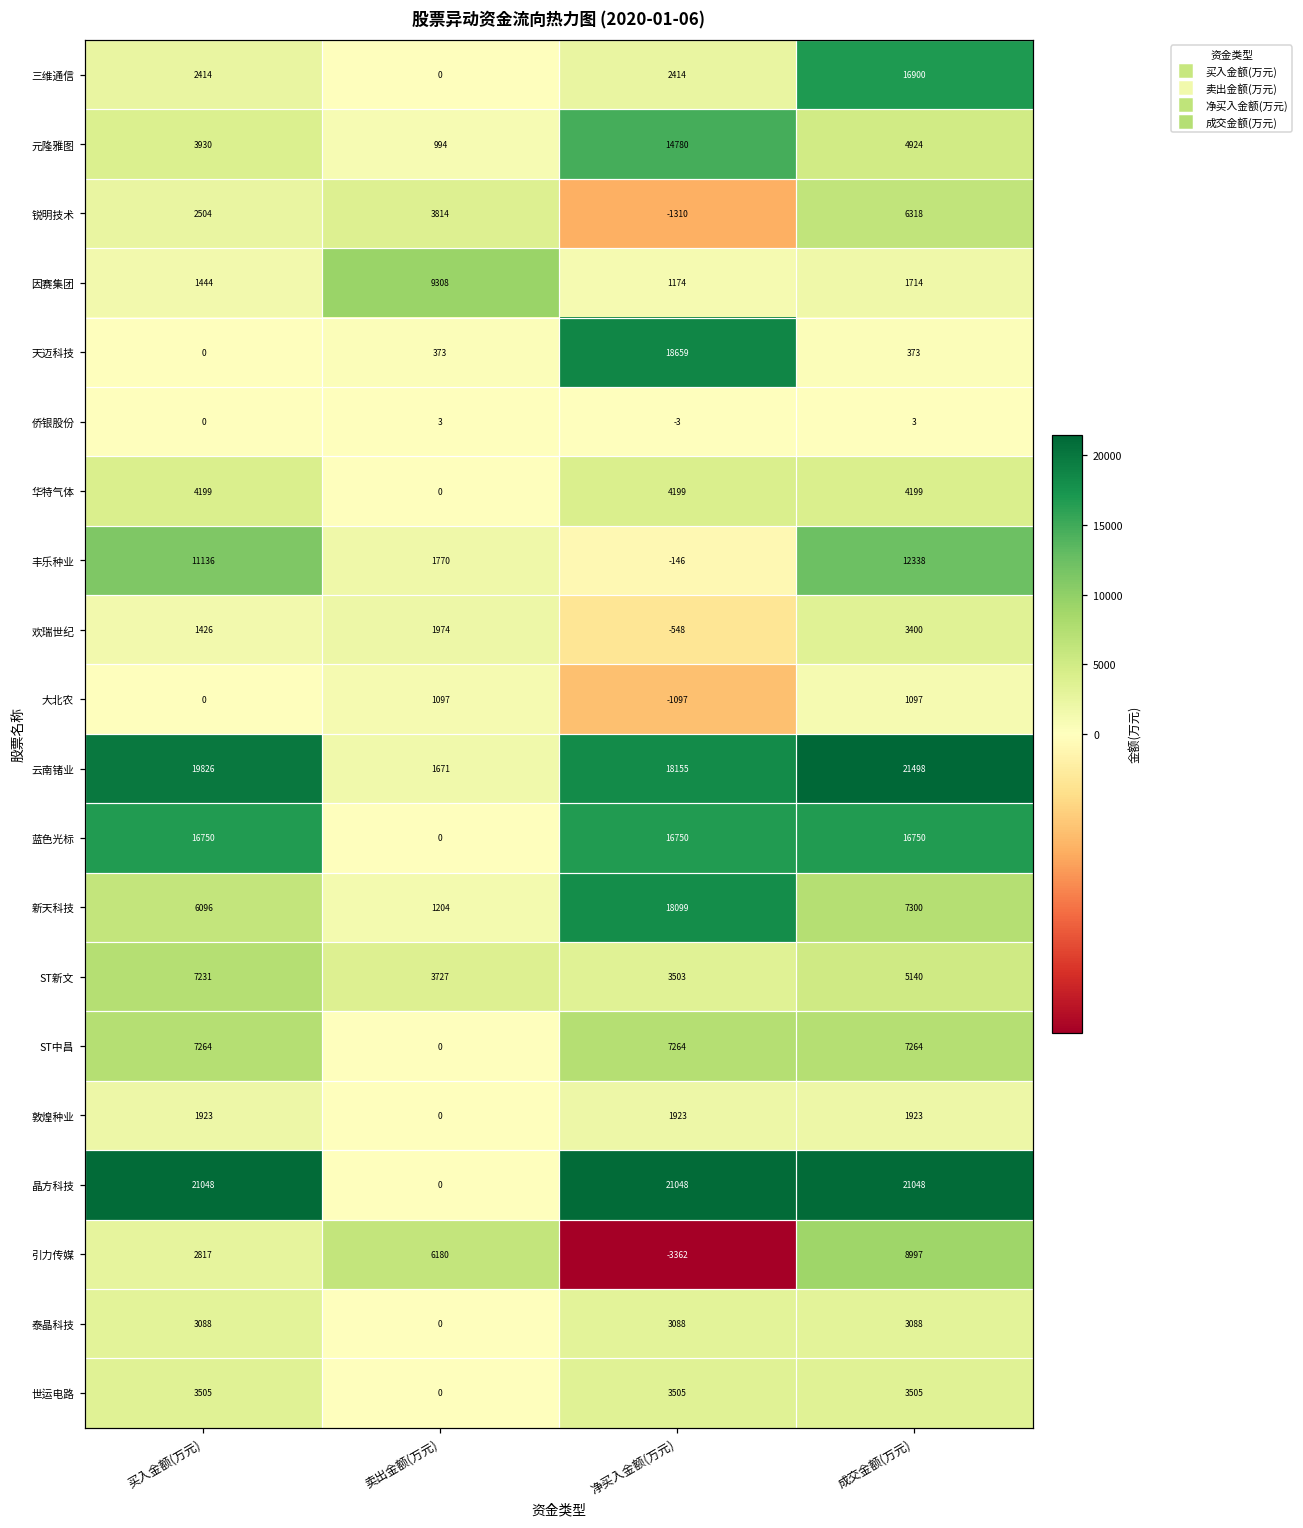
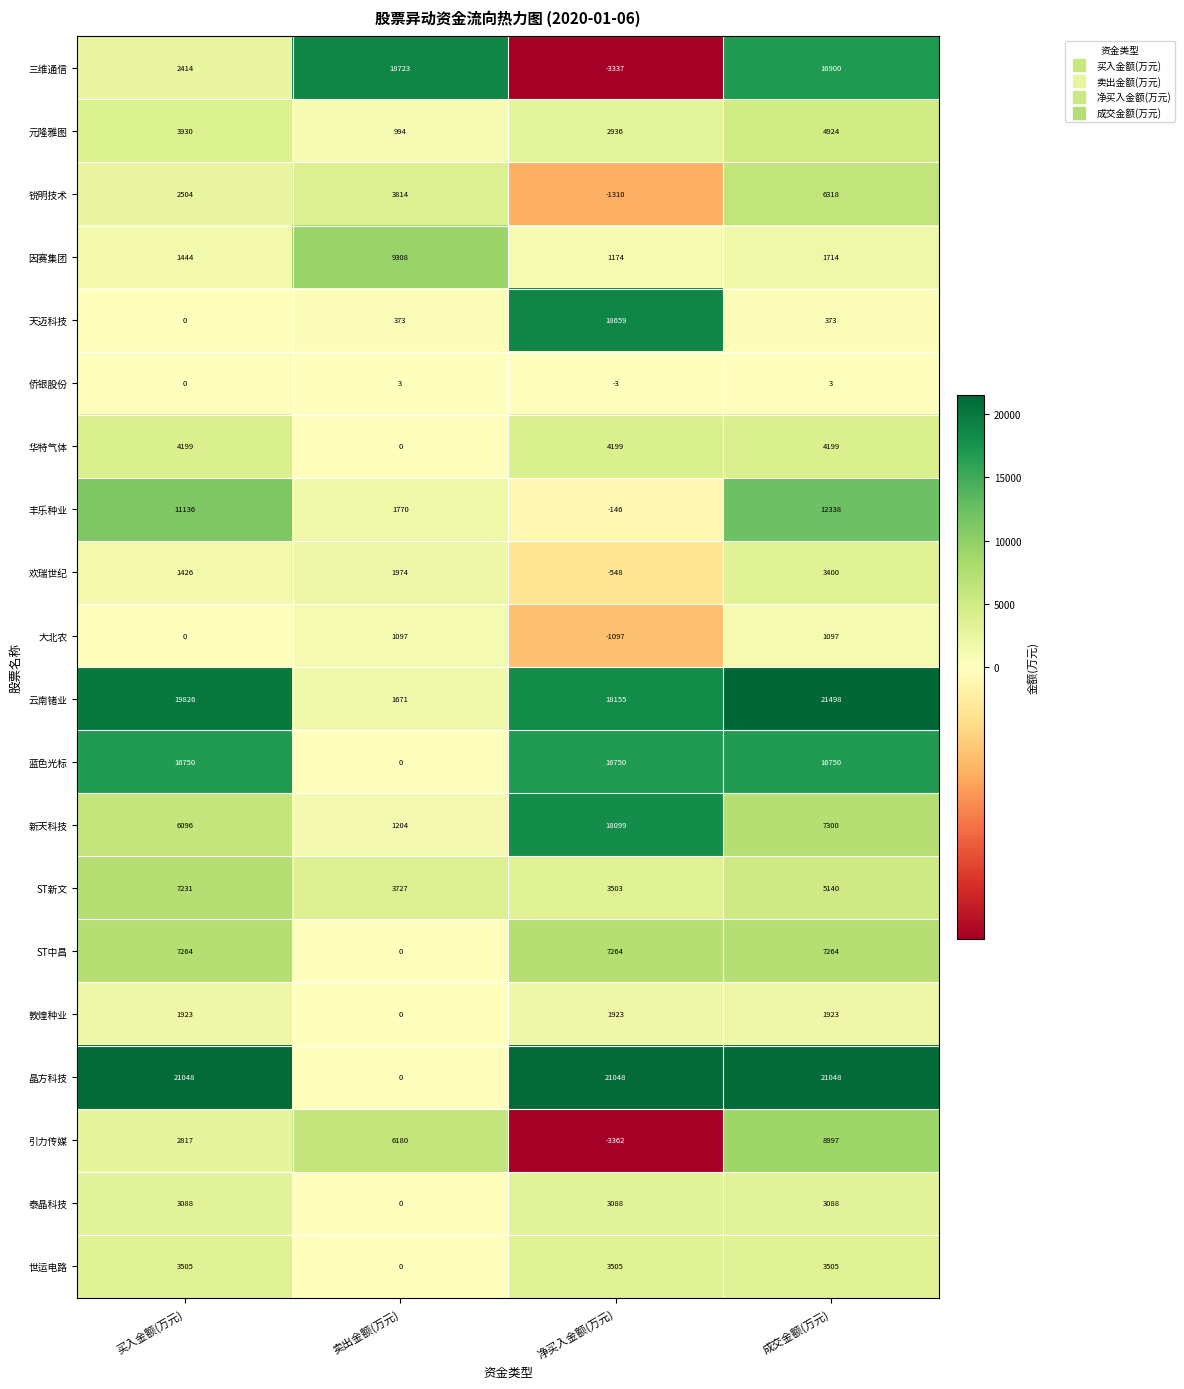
三维通信, 卖出金额(万元): 0 -> 18723
三维通信, 净买入金额(万元): 2414 -> -3337
元隆雅图, 净买入金额(万元): 14780 -> 2936
